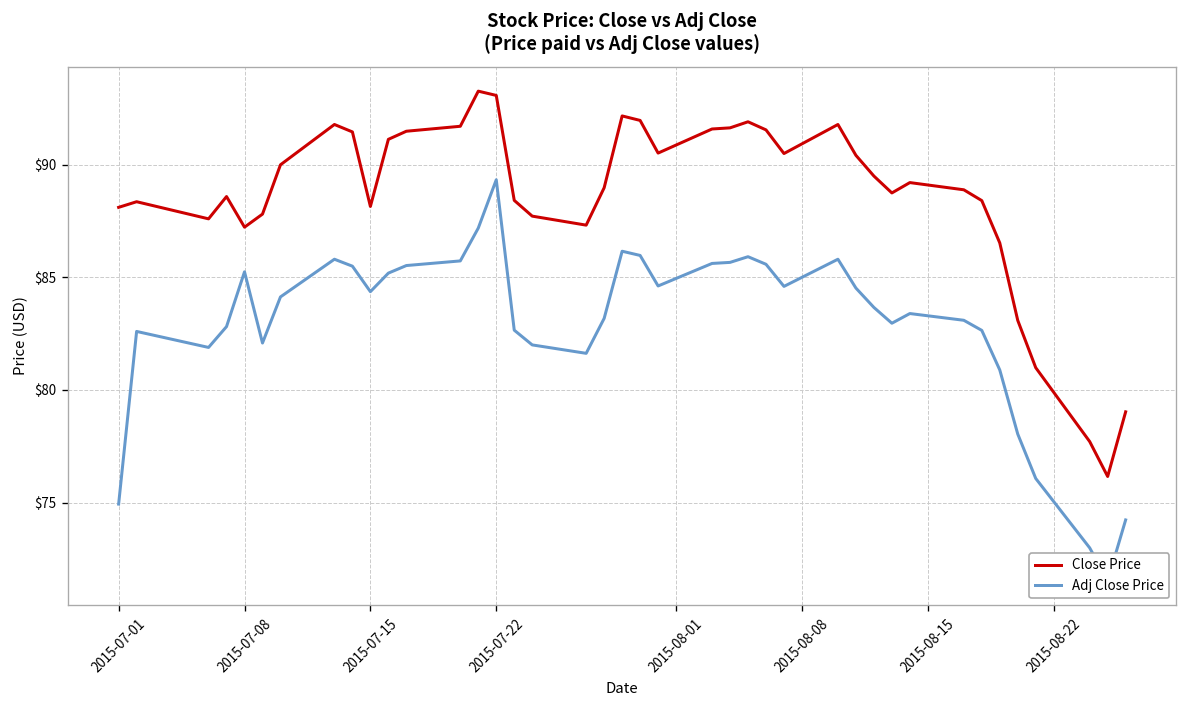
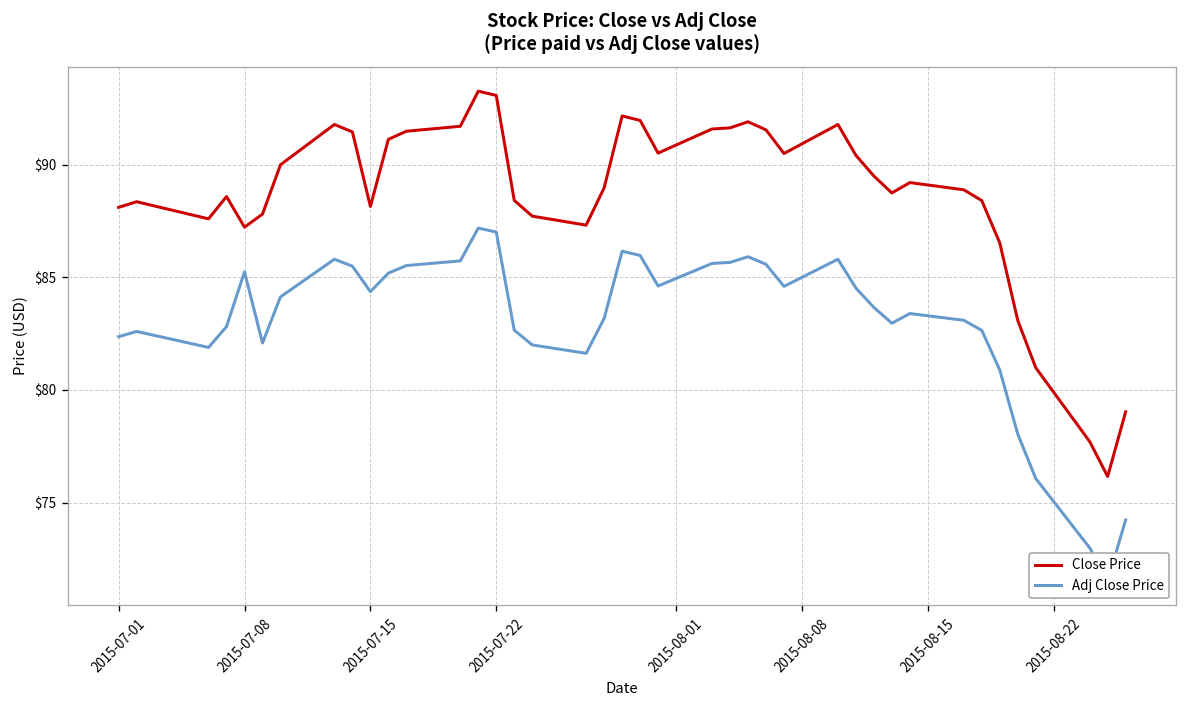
Adj Close Price, 2015-07-01: $74.9 -> $82.4
Adj Close Price, 2015-07-22: $89.3 -> $87.0
